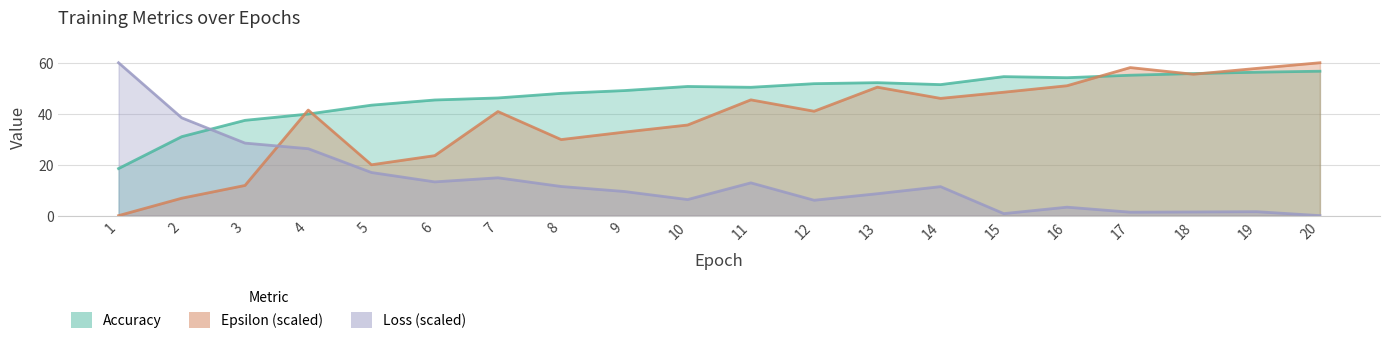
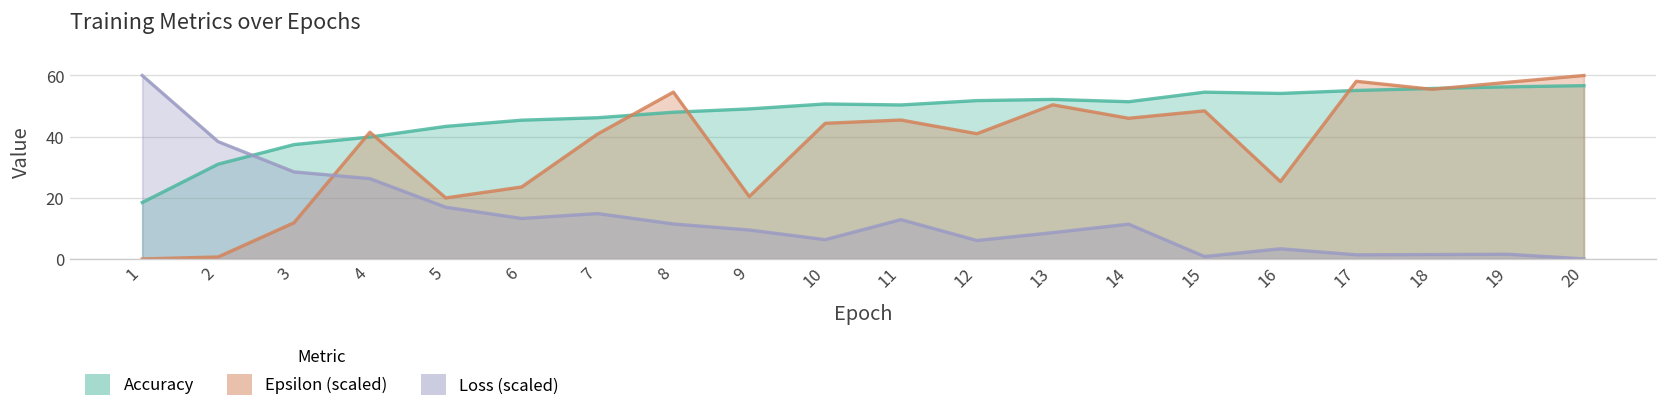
Epsilon (scaled), 2: 7 -> 1
Epsilon (scaled), 8: 30 -> 55
Epsilon (scaled), 9: 33 -> 20
Epsilon (scaled), 10: 36 -> 44
Epsilon (scaled), 16: 51 -> 25
